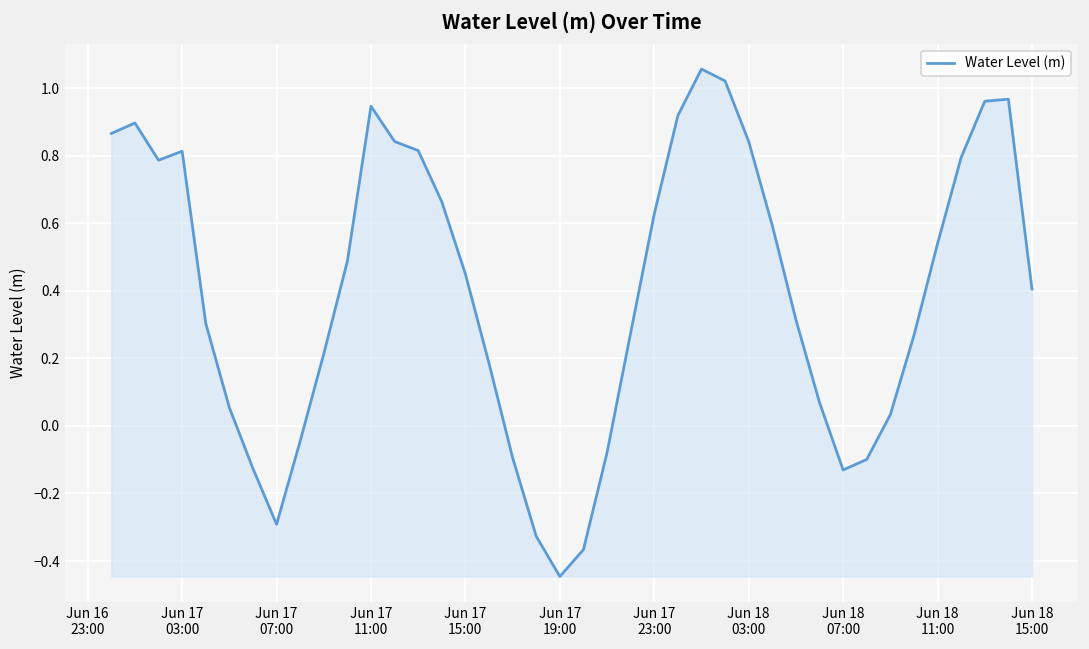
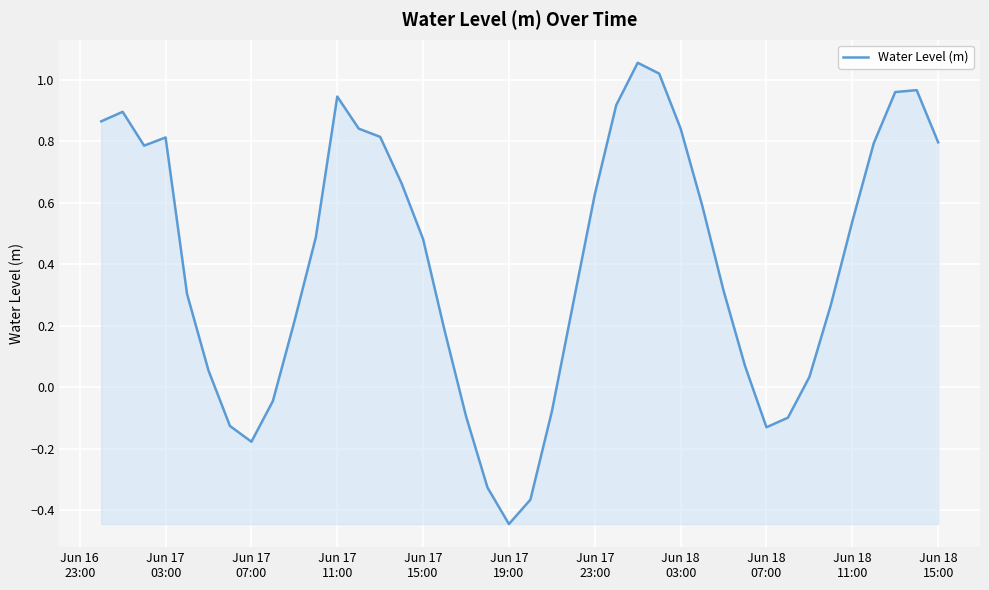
Jun 17 07:00: -0.29 -> -0.18
Jun 17 15:00: 0.45 -> 0.48
Jun 18 15:00: 0.41 -> 0.80
